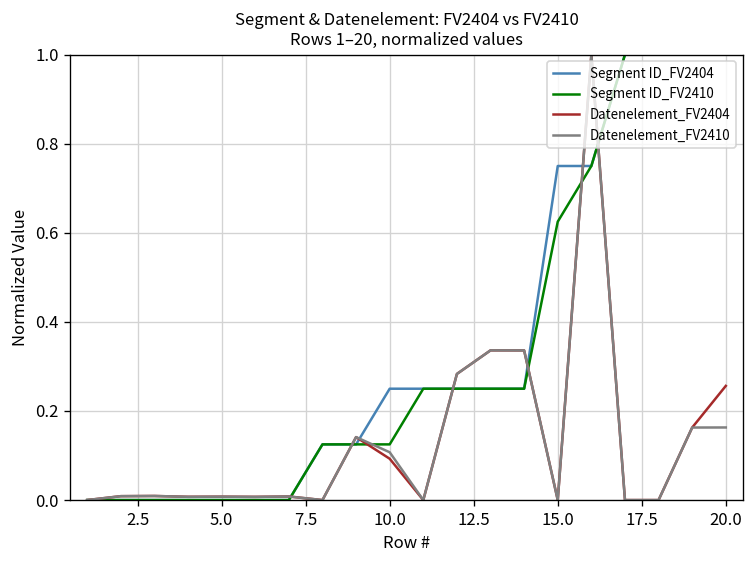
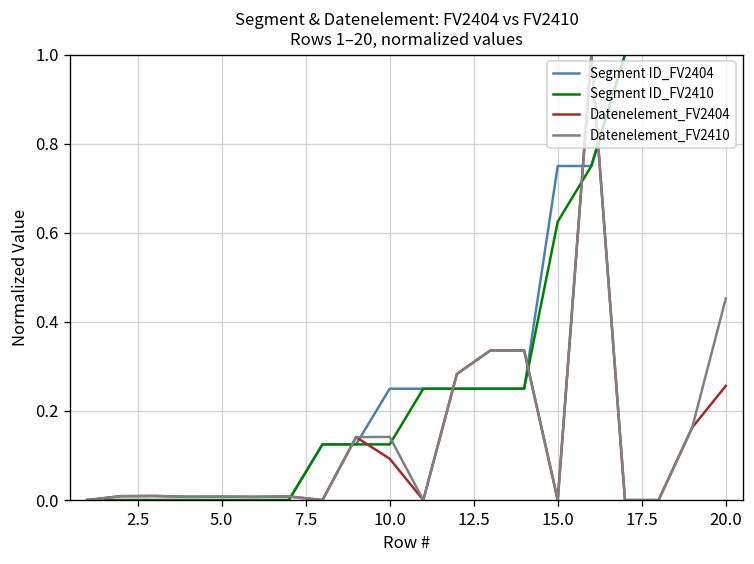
Datenelement_FV2410, 10.0: 0.11 -> 0.14
Datenelement_FV2410, 20.0: 0.16 -> 0.45
